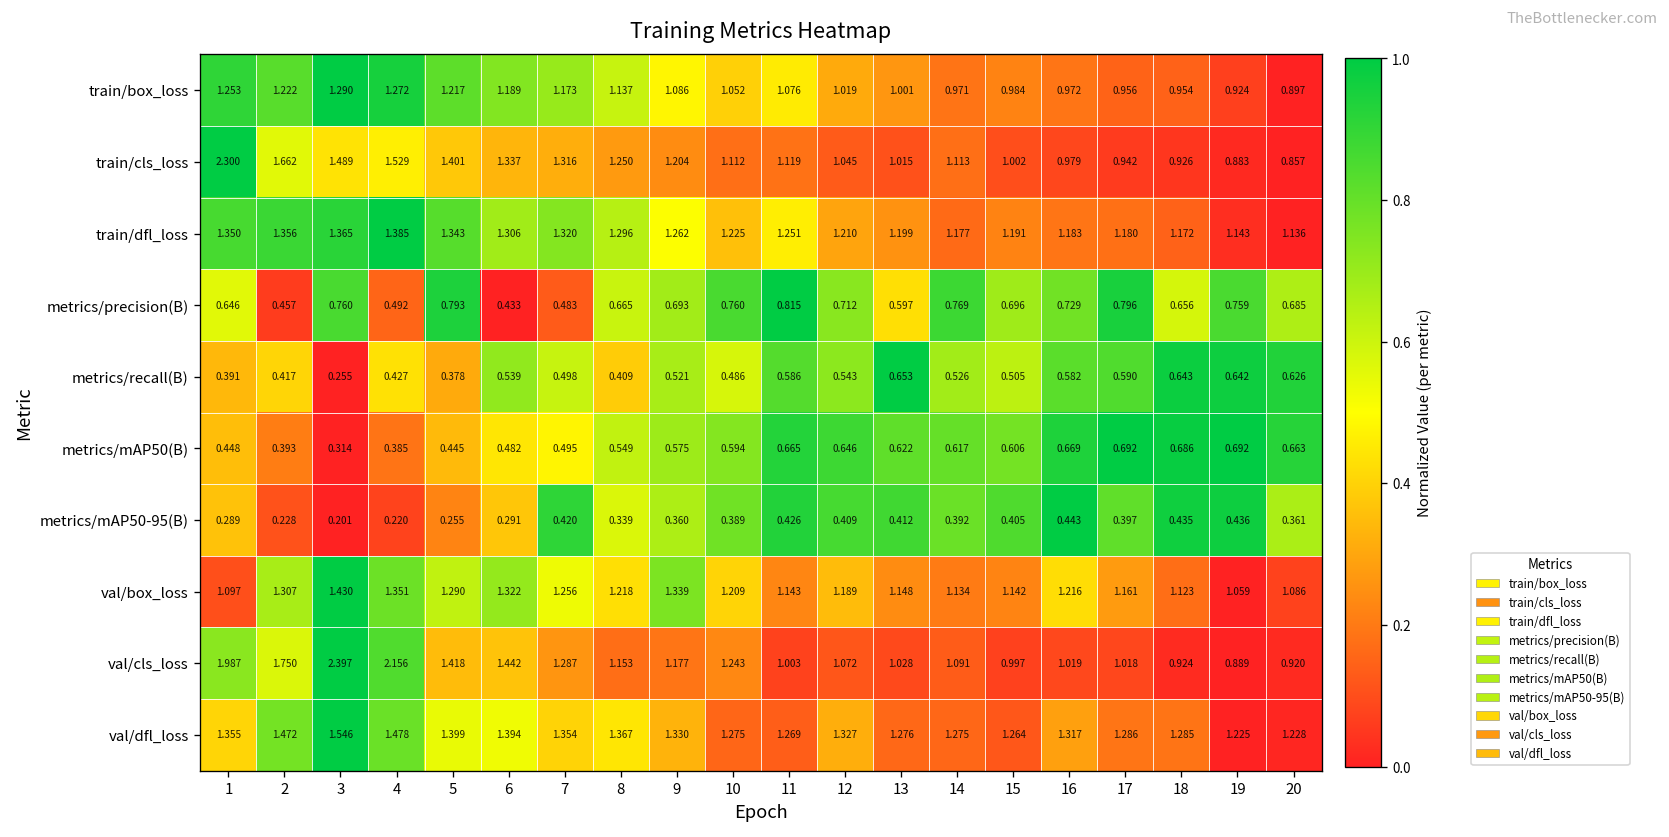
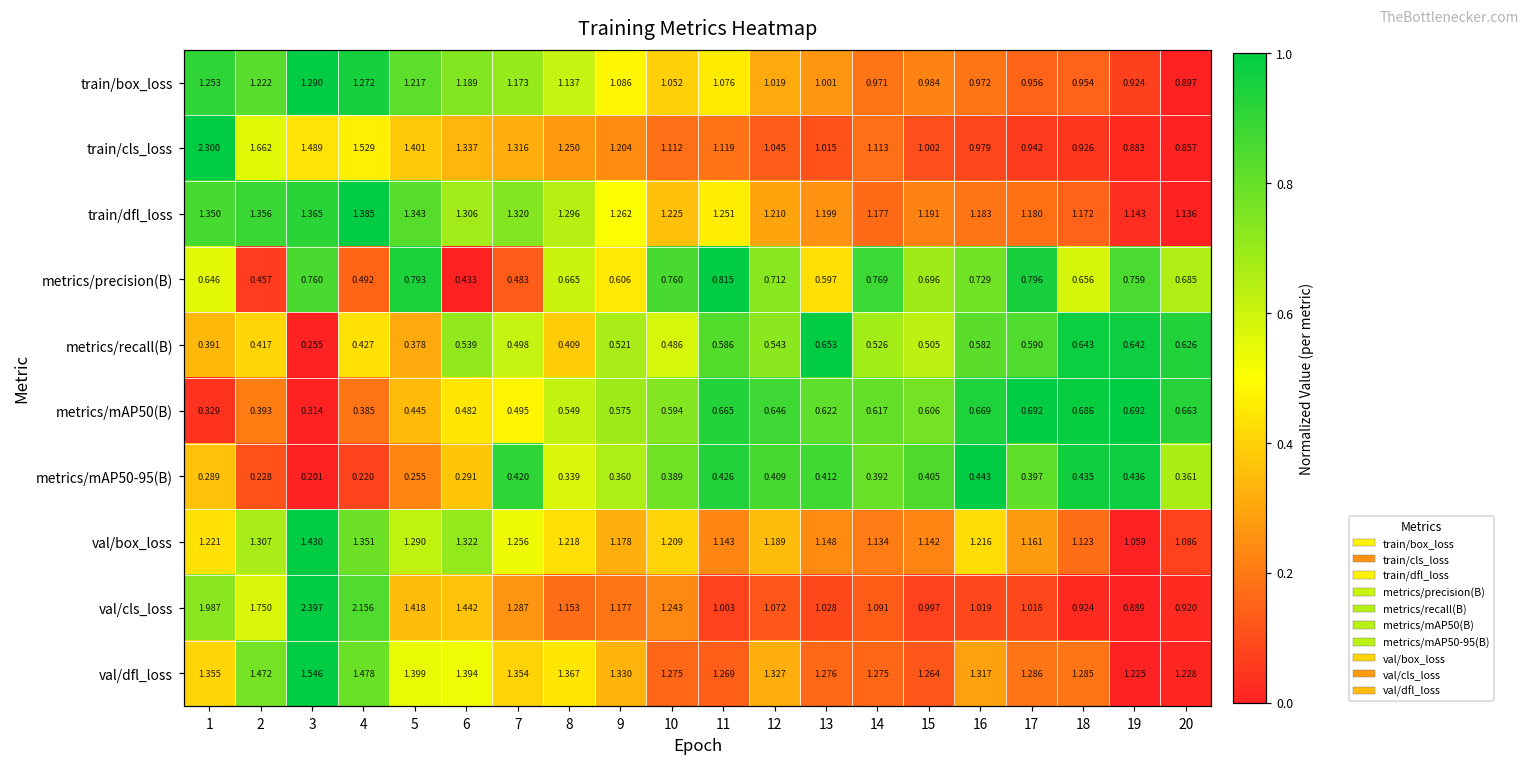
metrics/precision(B), 9: 0.693 -> 0.606
metrics/mAP50(B), 1: 0.448 -> 0.329
val/box_loss, 1: 1.097 -> 1.221
val/box_loss, 9: 1.339 -> 1.178
